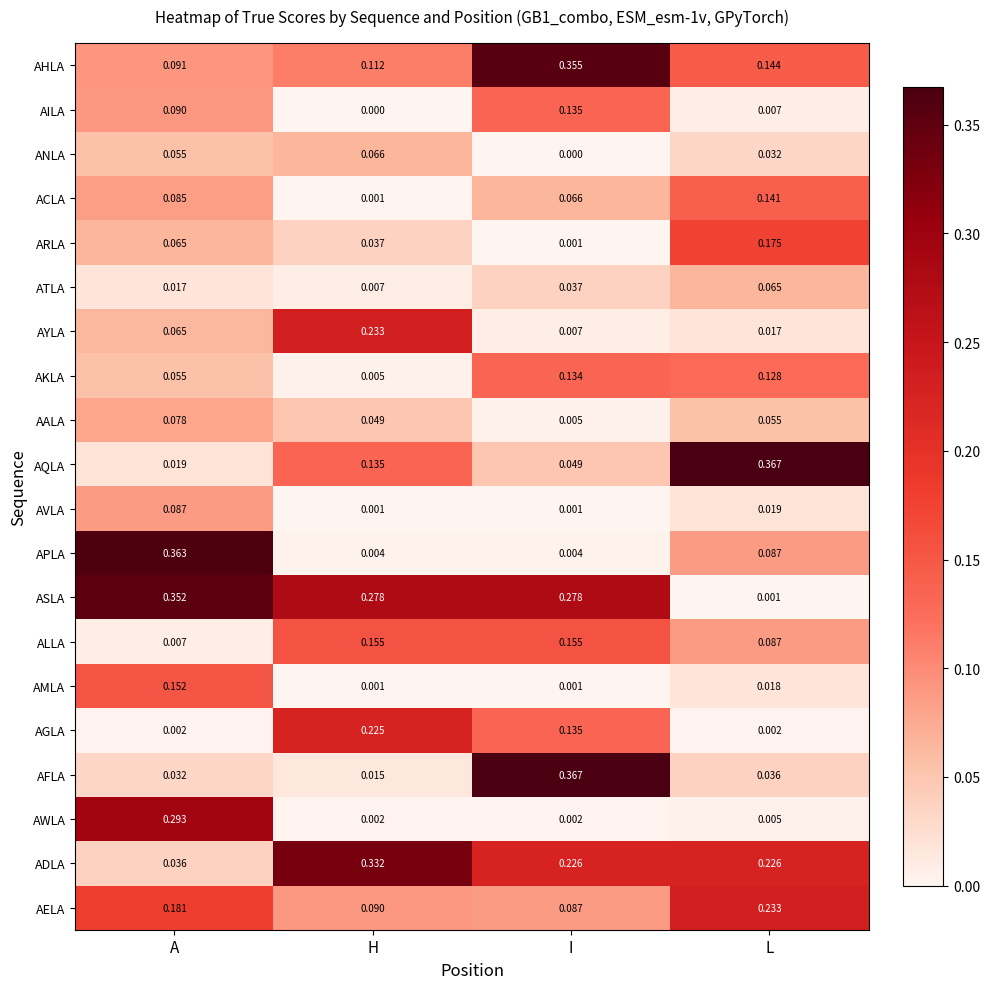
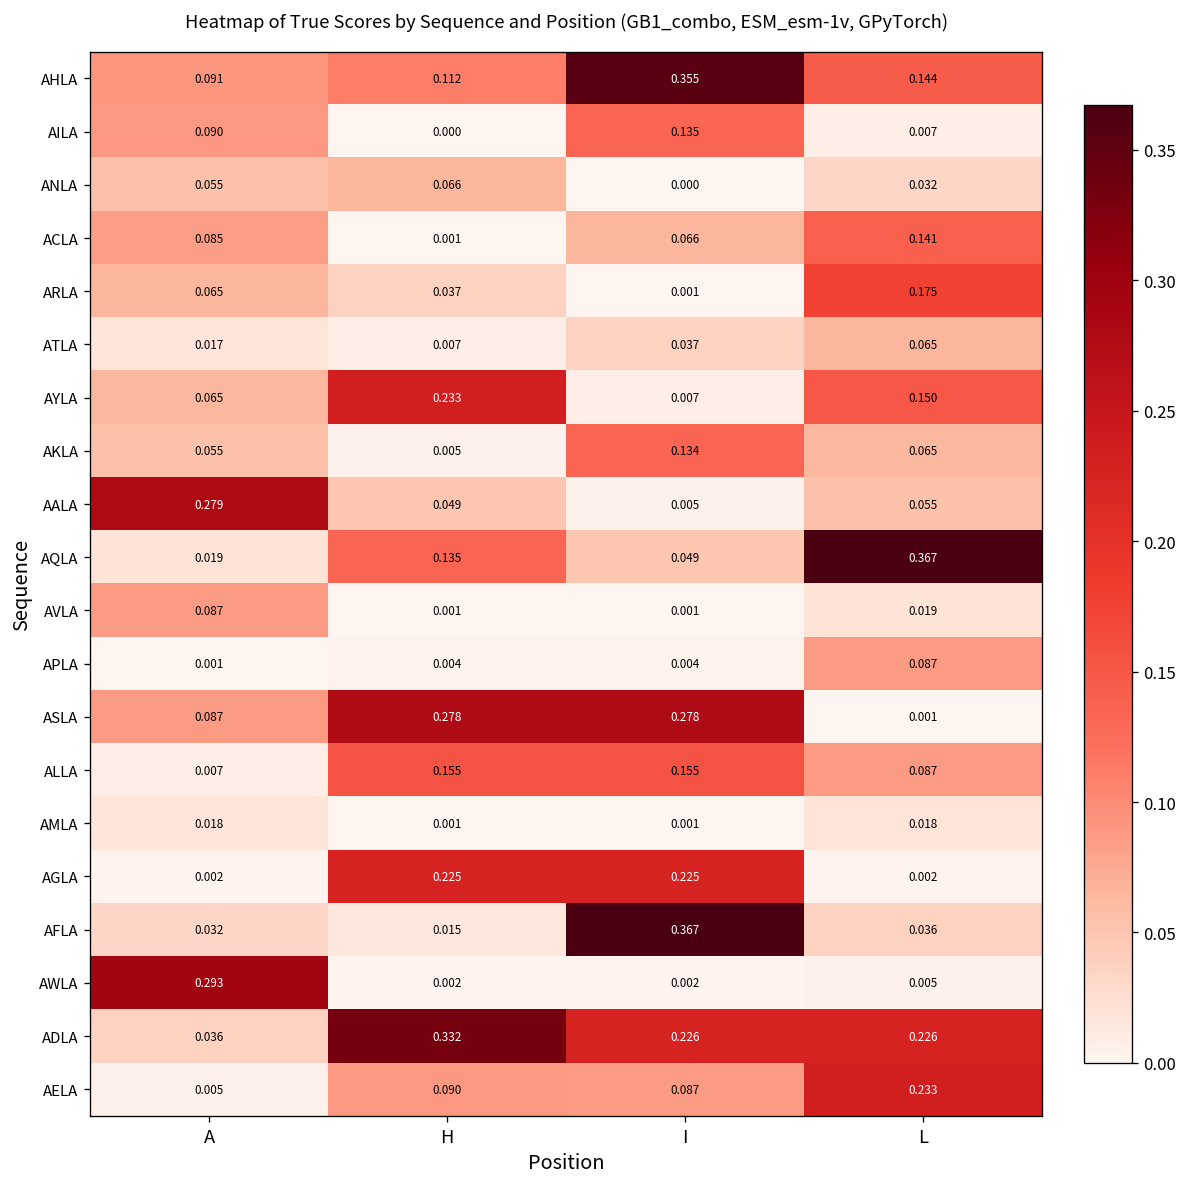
AYLA, L: 0.017 -> 0.150
AKLA, L: 0.128 -> 0.065
AALA, A: 0.078 -> 0.279
APLA, A: 0.363 -> 0.001
ASLA, A: 0.352 -> 0.087
AMLA, A: 0.152 -> 0.018
AGLA, I: 0.135 -> 0.225
AELA, A: 0.181 -> 0.005
